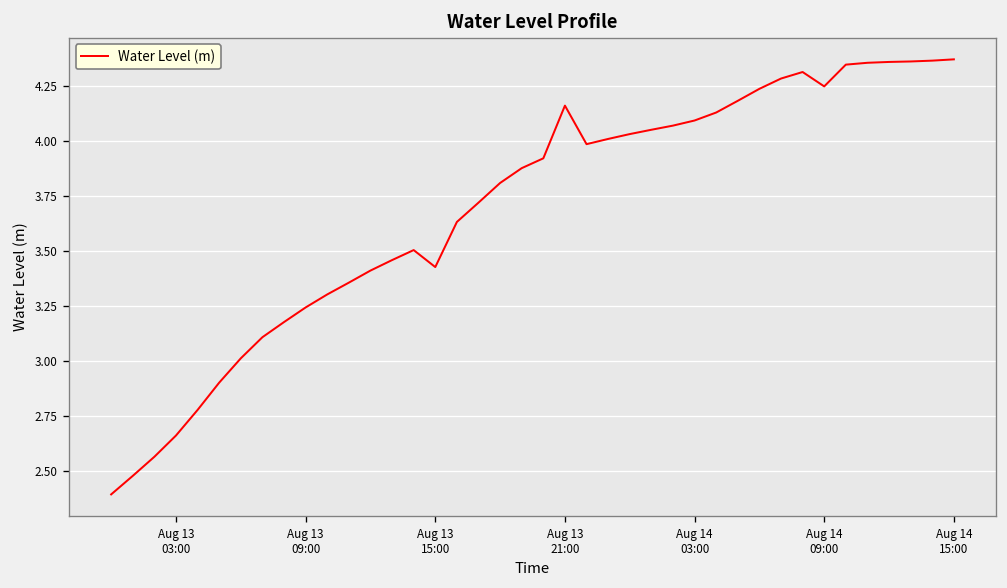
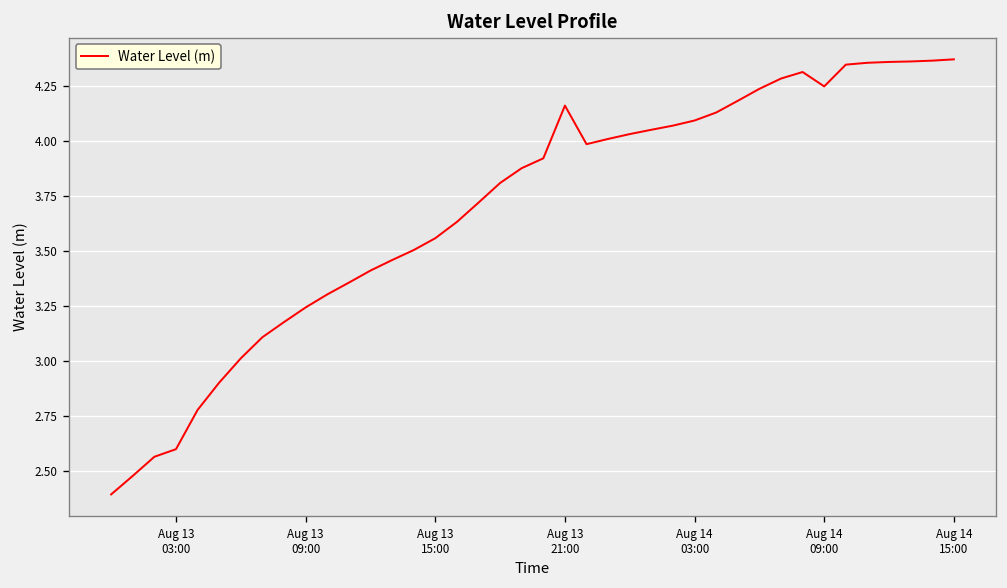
Aug 13 03:00: 2.66 -> 2.60
Aug 13 15:00: 3.42 -> 3.56
